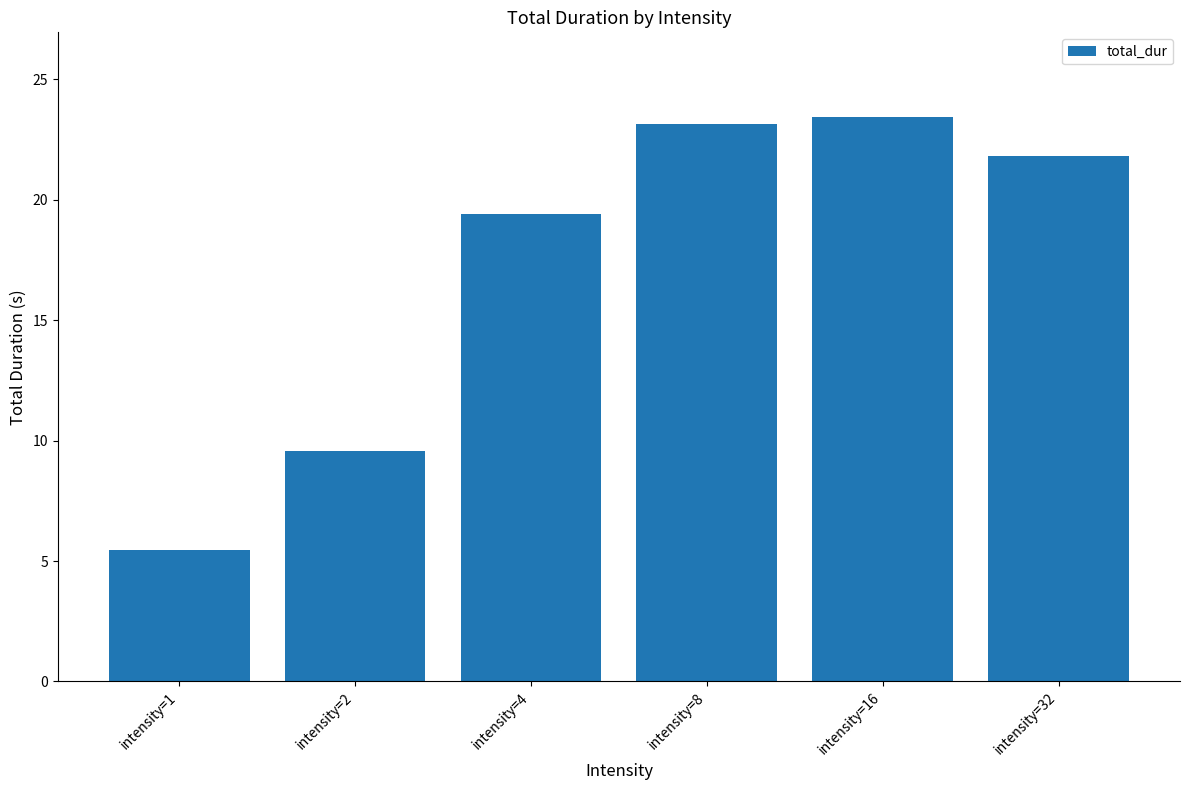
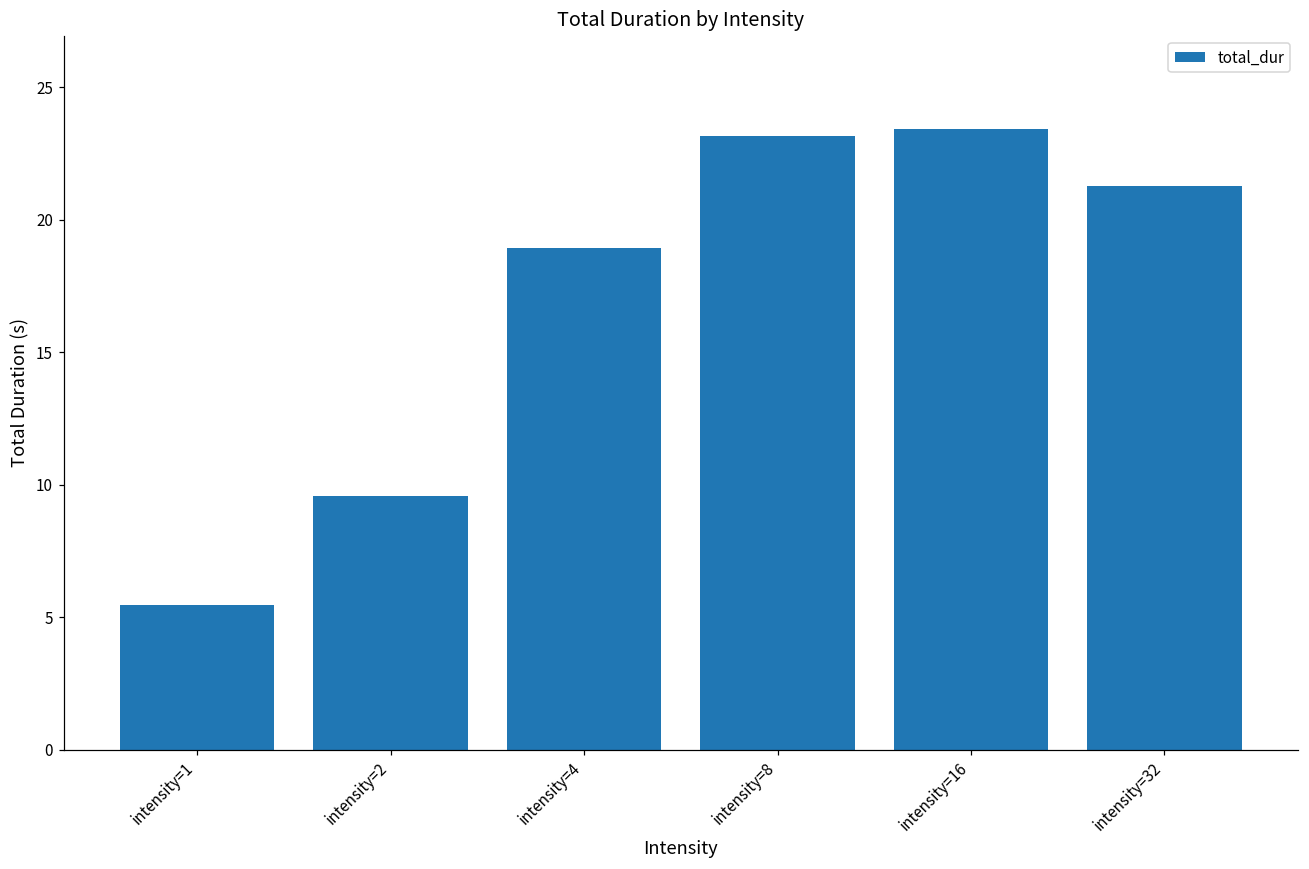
intensity=4: 19.4 -> 18.9
intensity=32: 21.8 -> 21.3
